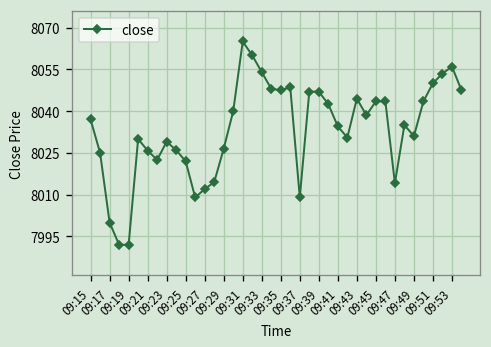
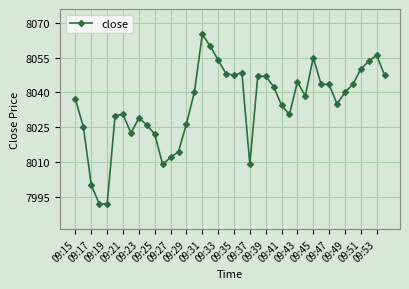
09:21: 8026 -> 8031
09:45: 8044 -> 8055
09:47: 8014 -> 8044
09:49: 8031 -> 8040
